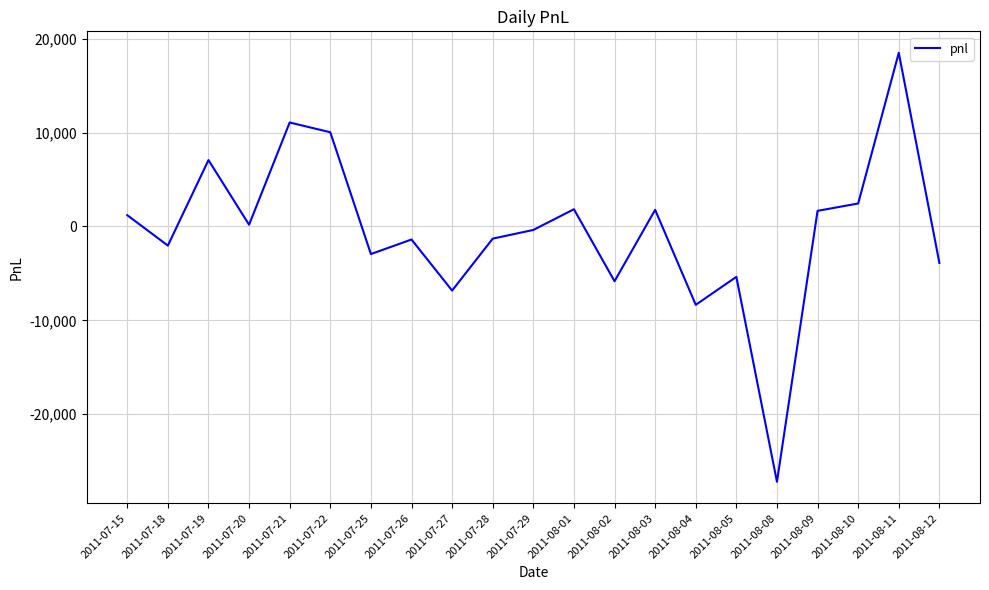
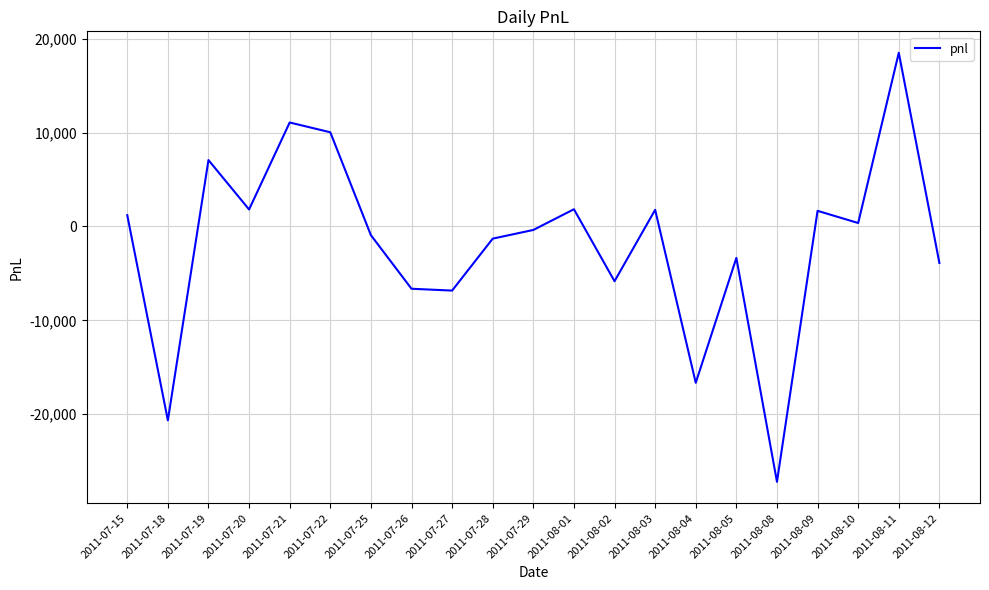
2011-07-18: -2,000 -> -21,000
2011-07-20: 0 -> 2,000
2011-07-25: -3,000 -> -1,000
2011-07-26: -1,000 -> -7,000
2011-08-04: -8,000 -> -17,000
2011-08-05: -5,000 -> -3,000
2011-08-10: 2,000 -> 0
